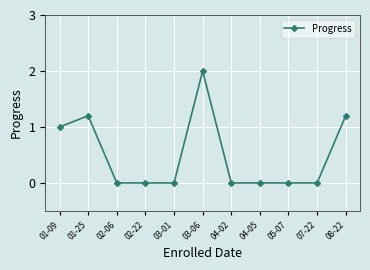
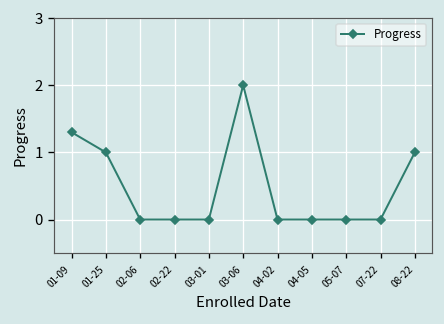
01-09: 1.0 -> 1.3
01-25: 1.2 -> 1.0
08-22: 1.2 -> 1.0
